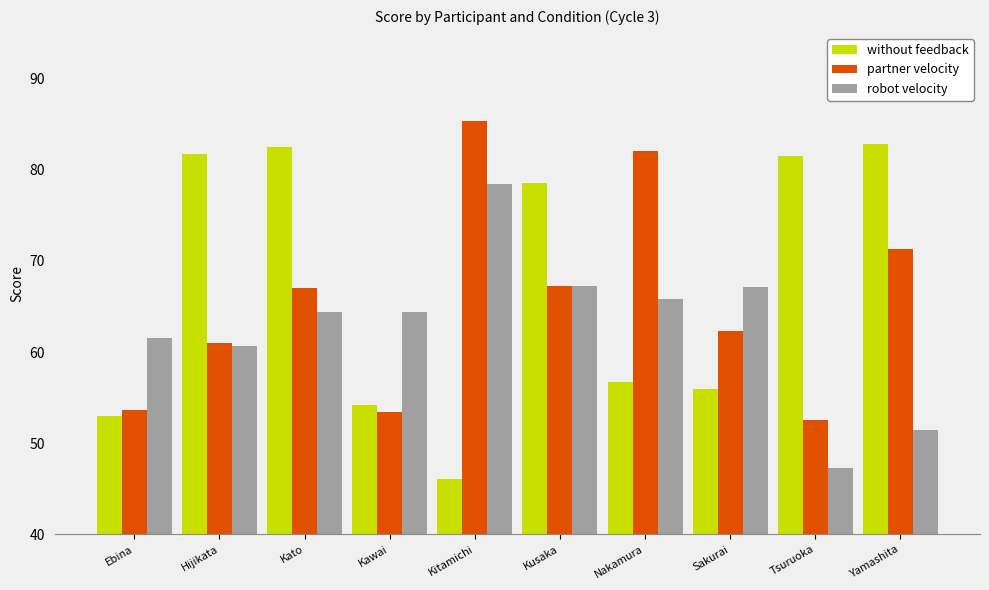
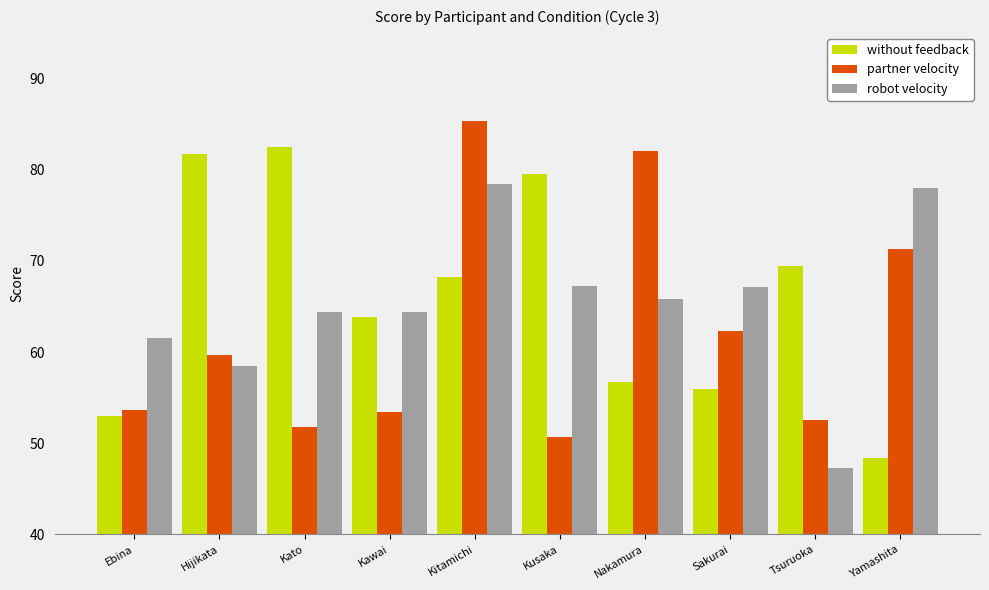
partner velocity, Hijikata: 61 -> 60
robot velocity, Hijikata: 61 -> 59
partner velocity, Kato: 67 -> 52
without feedback, Kawai: 54 -> 64
without feedback, Kitamichi: 46 -> 68
without feedback, Kusaka: 79 -> 80
partner velocity, Kusaka: 67 -> 51
without feedback, Tsuruoka: 81 -> 69
without feedback, Yamashita: 83 -> 48
robot velocity, Yamashita: 51 -> 78
